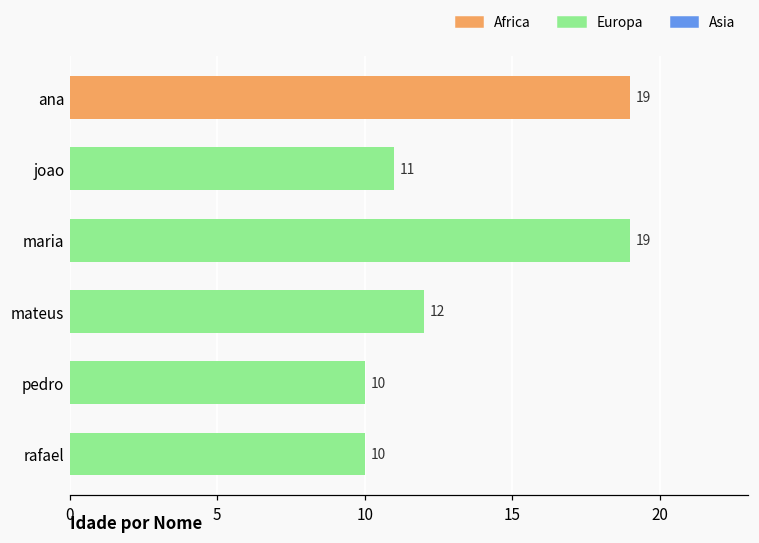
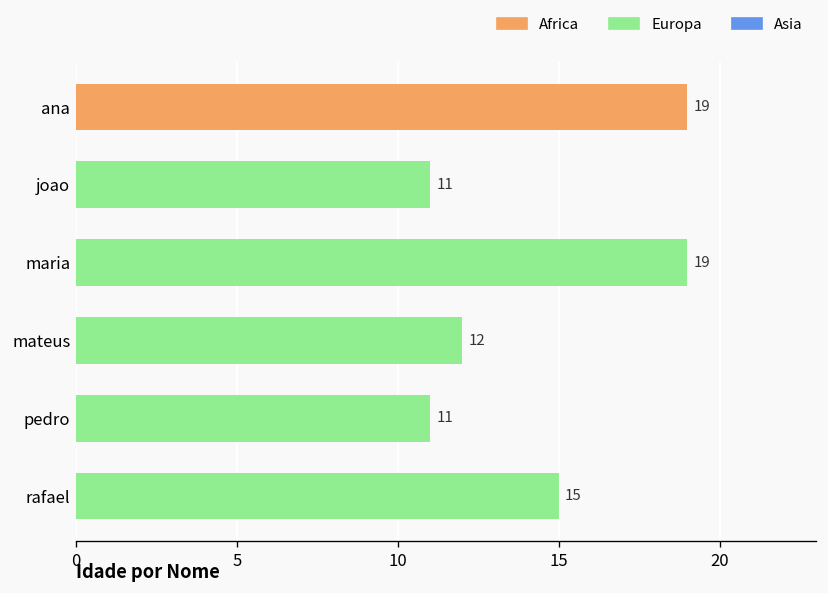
pedro: 10 -> 11
rafael: 10 -> 15
